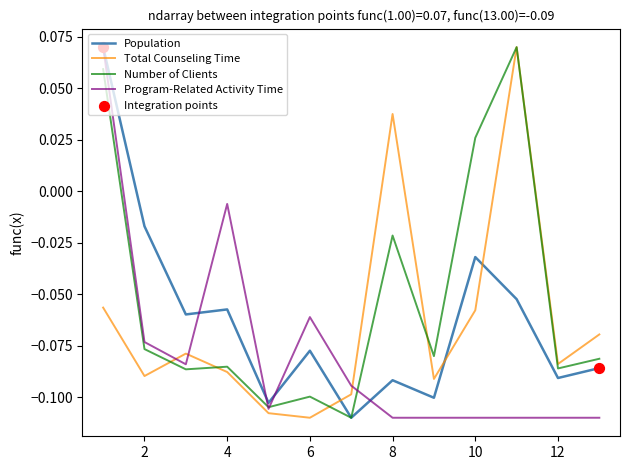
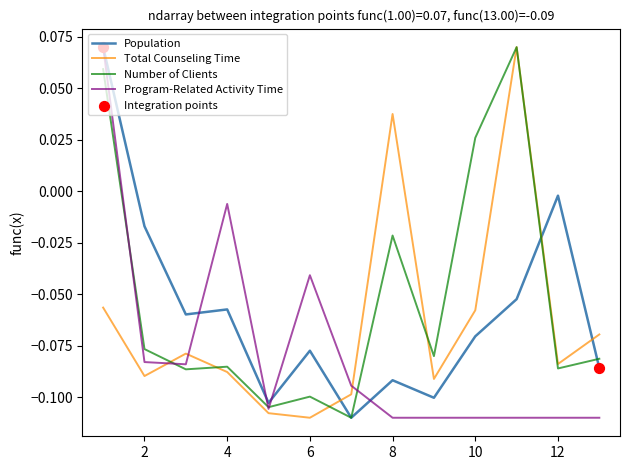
Program-Related Activity Time, 2: -0.073 -> -0.083
Program-Related Activity Time, 6: -0.061 -> -0.041
Population, 10: -0.032 -> -0.070
Population, 12: -0.091 -> -0.002
